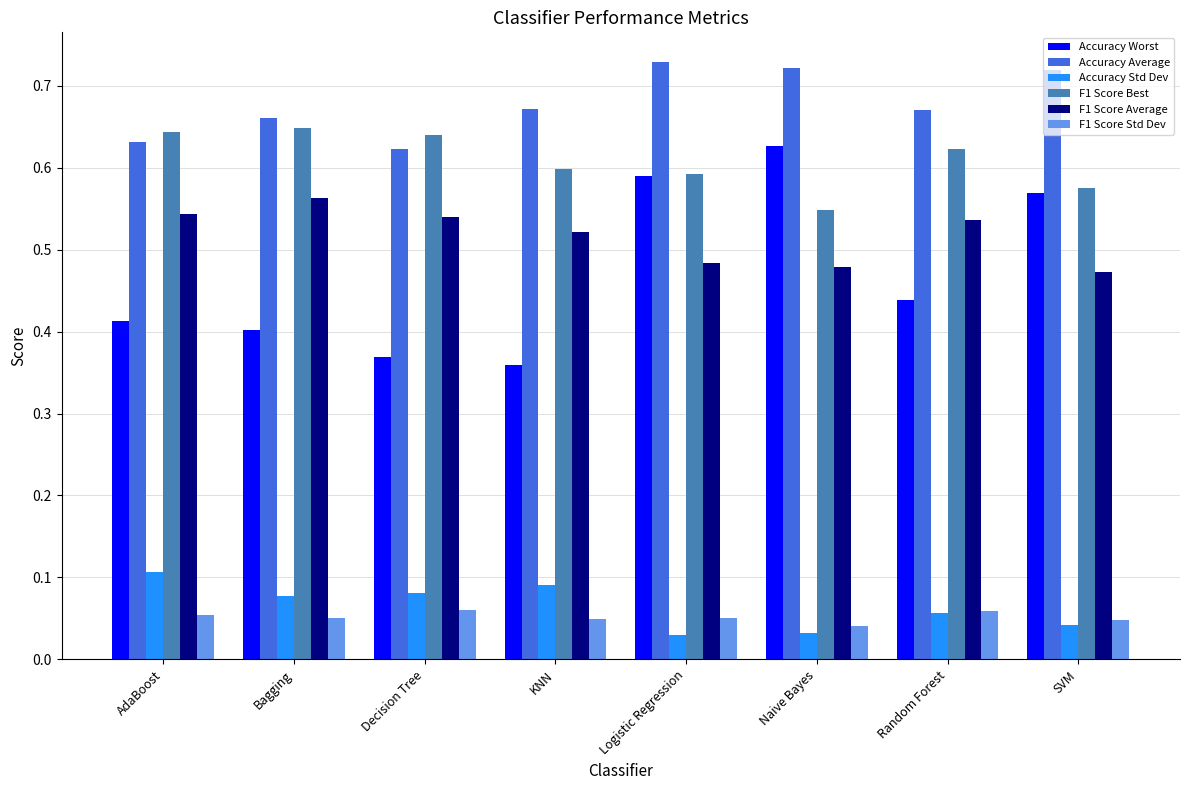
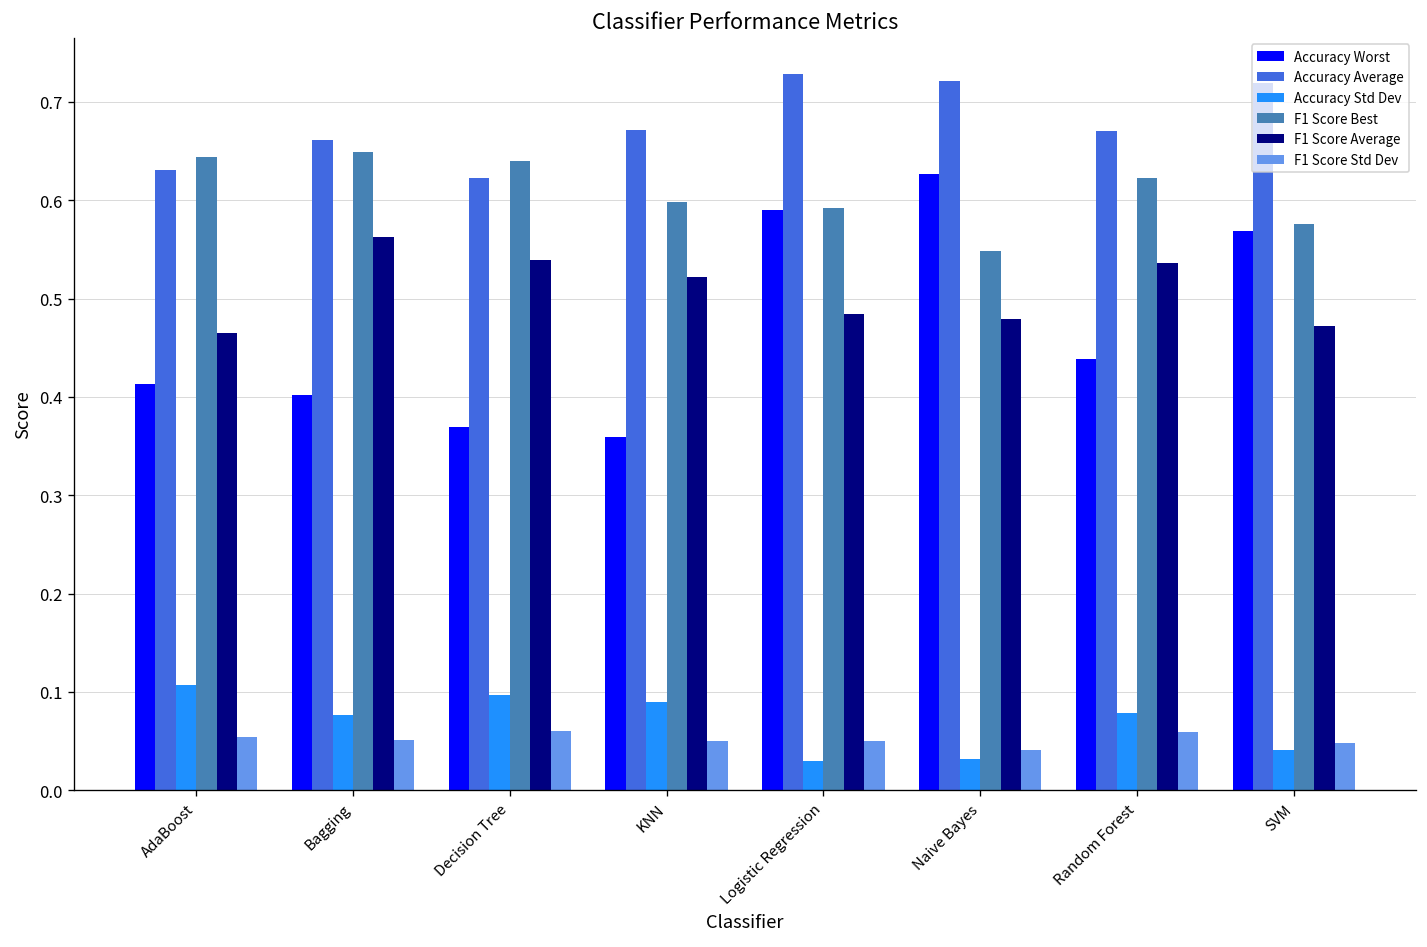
F1 Score Average, AdaBoost: 0.54 -> 0.46
Accuracy Std Dev, Decision Tree: 0.08 -> 0.10
Accuracy Std Dev, Random Forest: 0.06 -> 0.08
